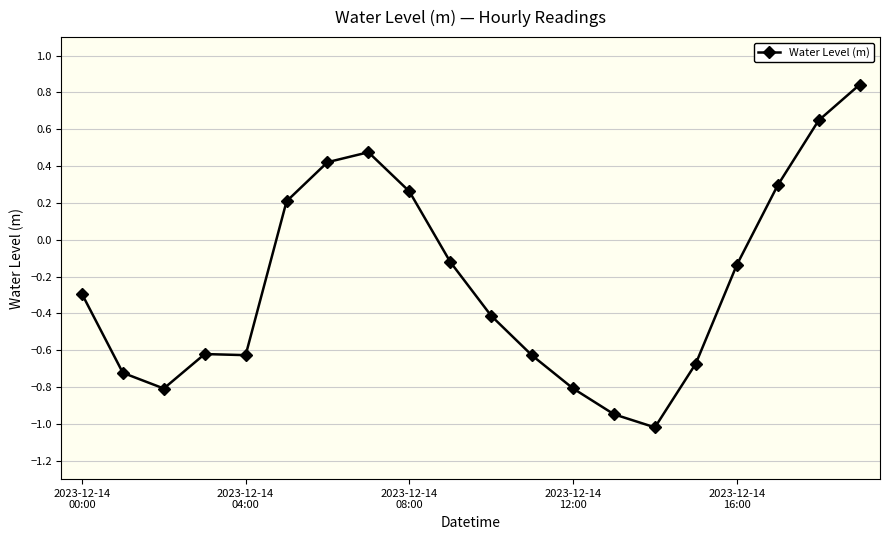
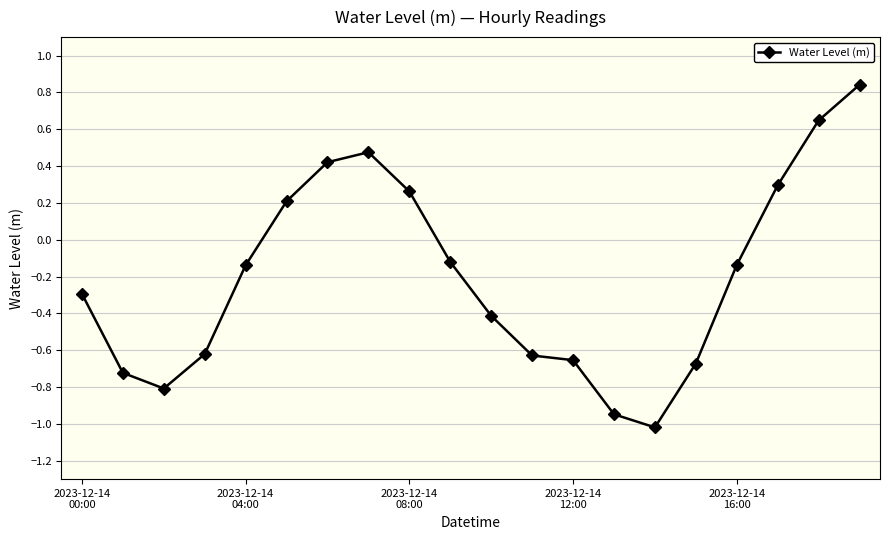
2023-12-14 04:00: -0.63 -> -0.14
2023-12-14 12:00: -0.81 -> -0.65
